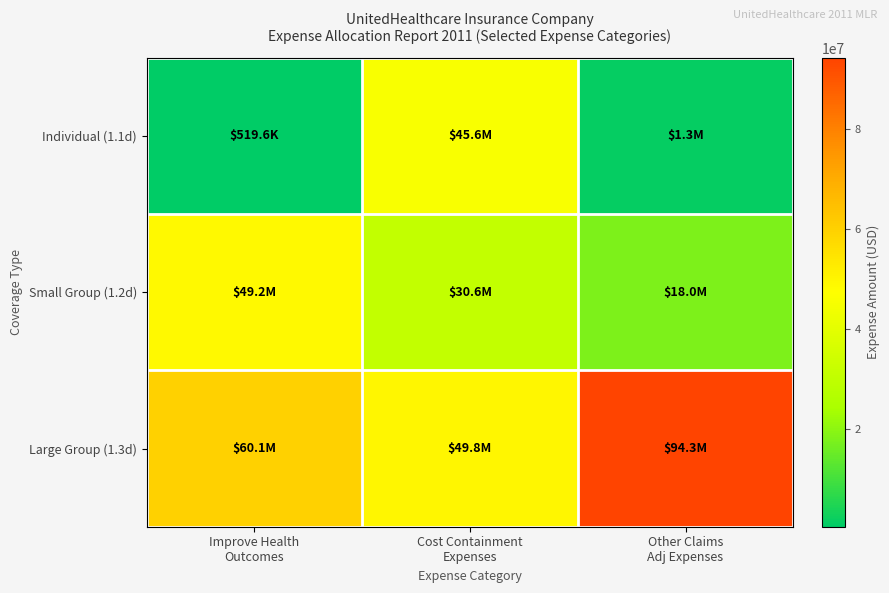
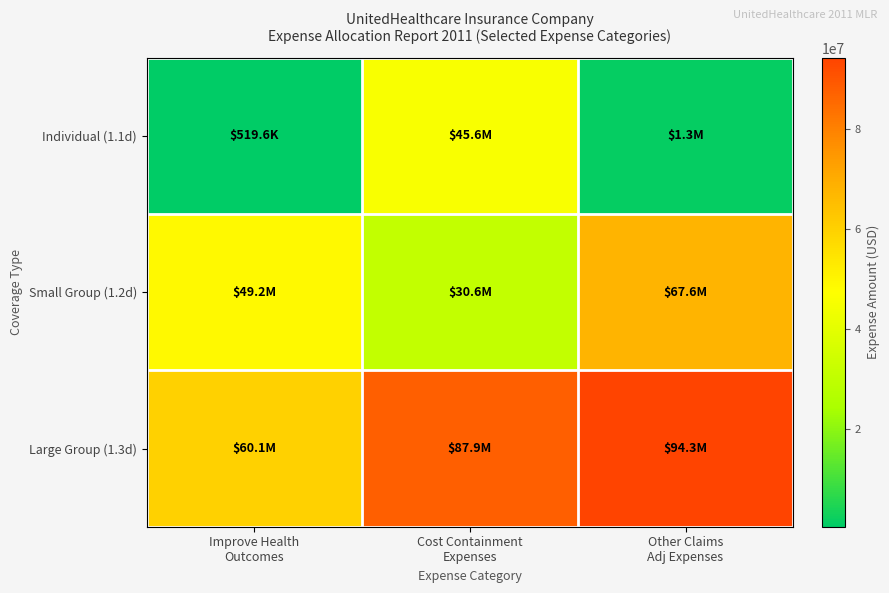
Small Group (1.2d), Other Claims Adj Expenses: $18.0M -> $67.6M
Large Group (1.3d), Cost Containment Expenses: $49.8M -> $87.9M
